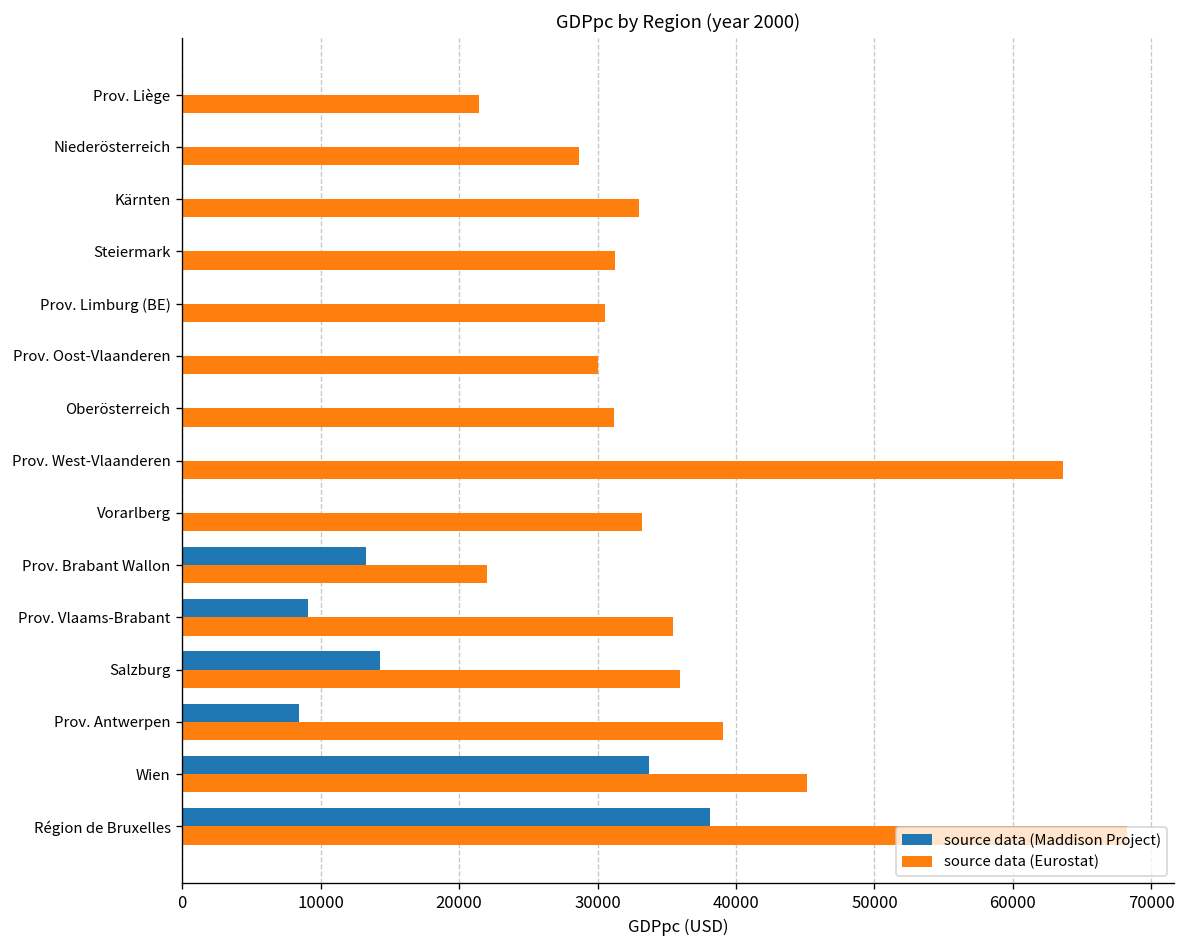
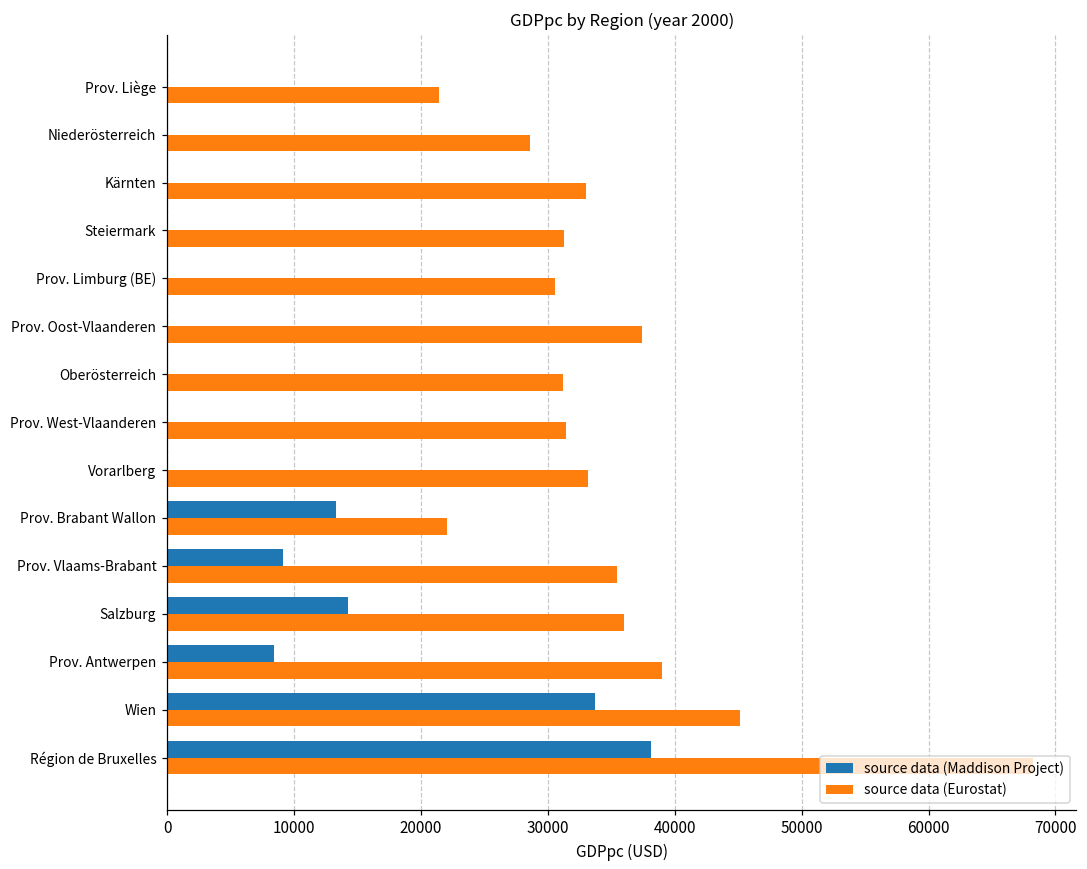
source data (Eurostat), Prov. Oost-Vlaanderen: 30000 -> 37400
source data (Eurostat), Prov. West-Vlaanderen: 63600 -> 31500
